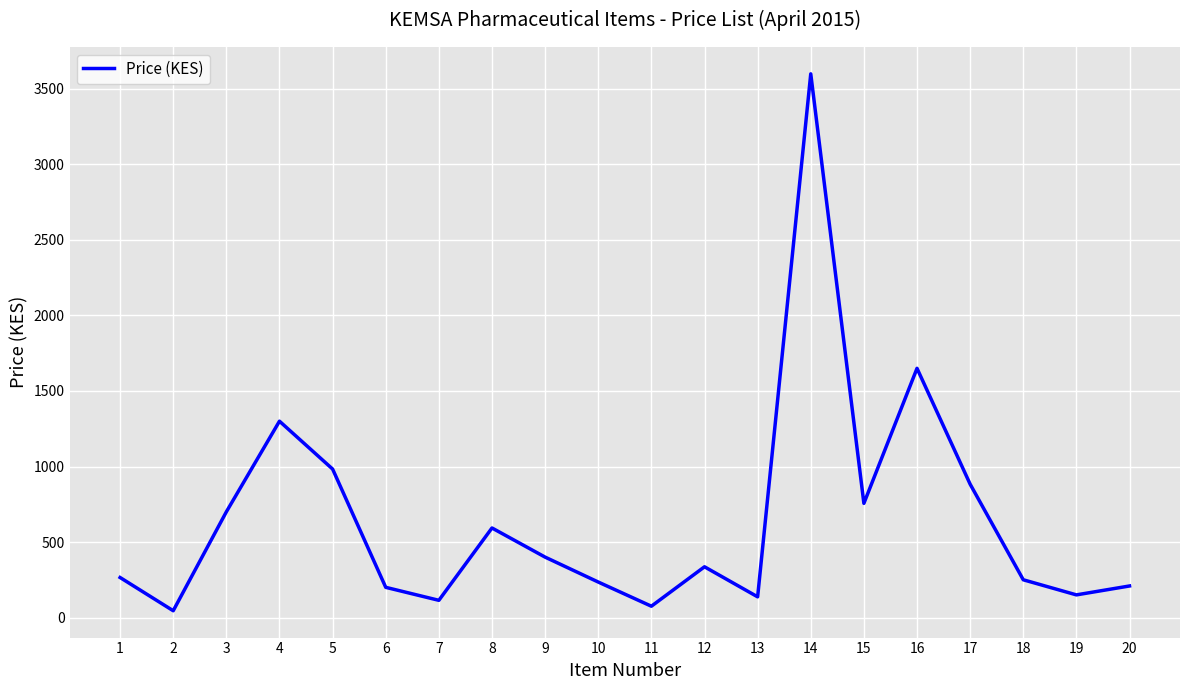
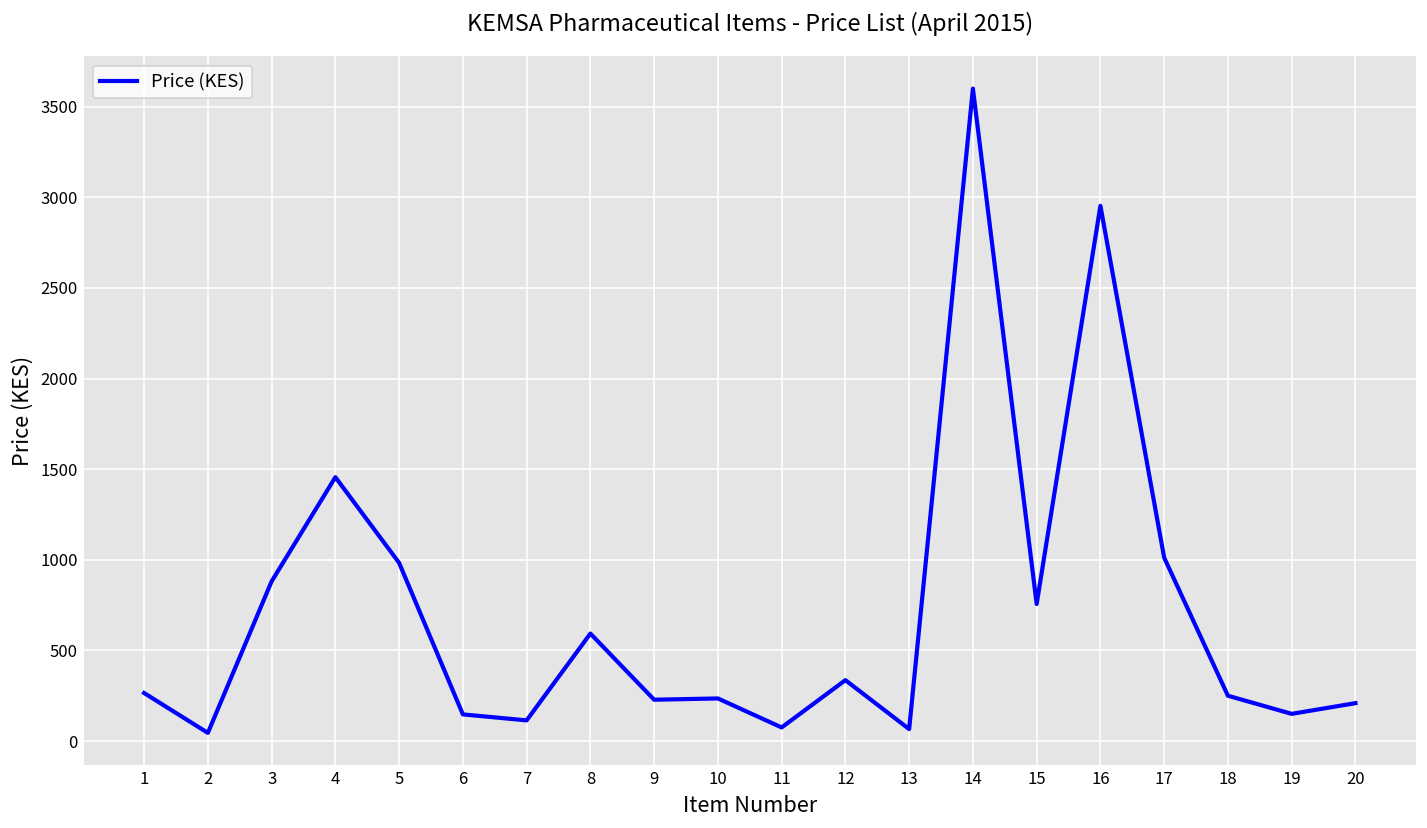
3: 700 -> 880
4: 1300 -> 1460
6: 200 -> 150
9: 400 -> 230
13: 140 -> 70
16: 1650 -> 2950
17: 880 -> 1010
